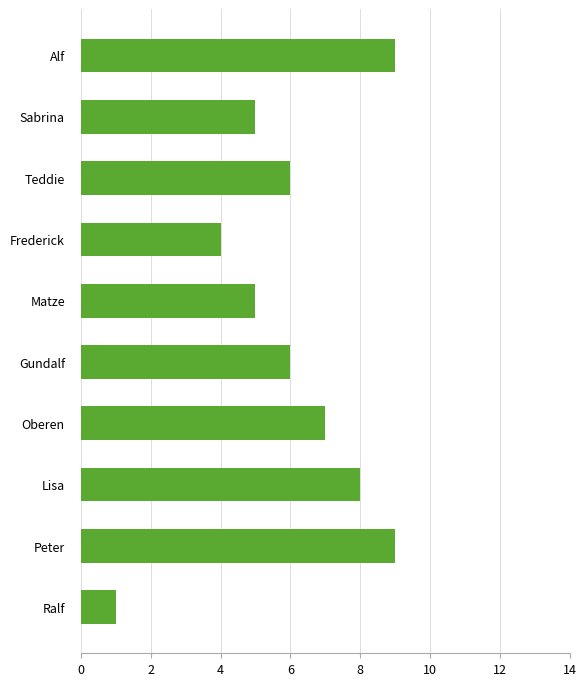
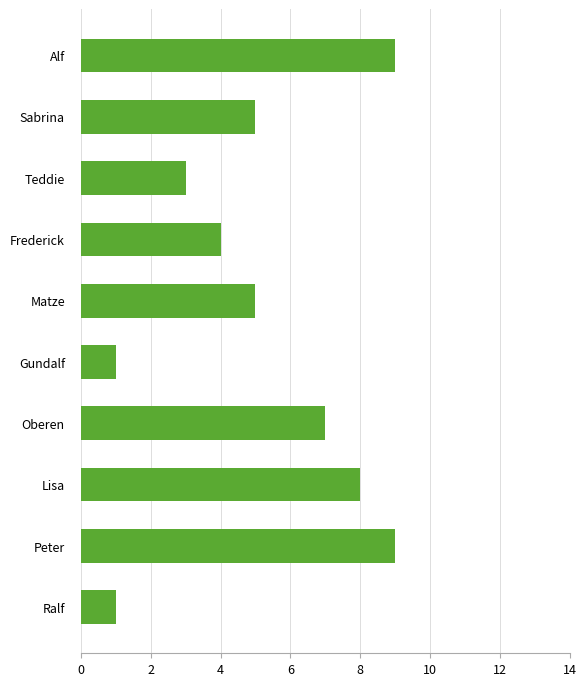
Teddie: 6 -> 3
Gundalf: 6 -> 1
